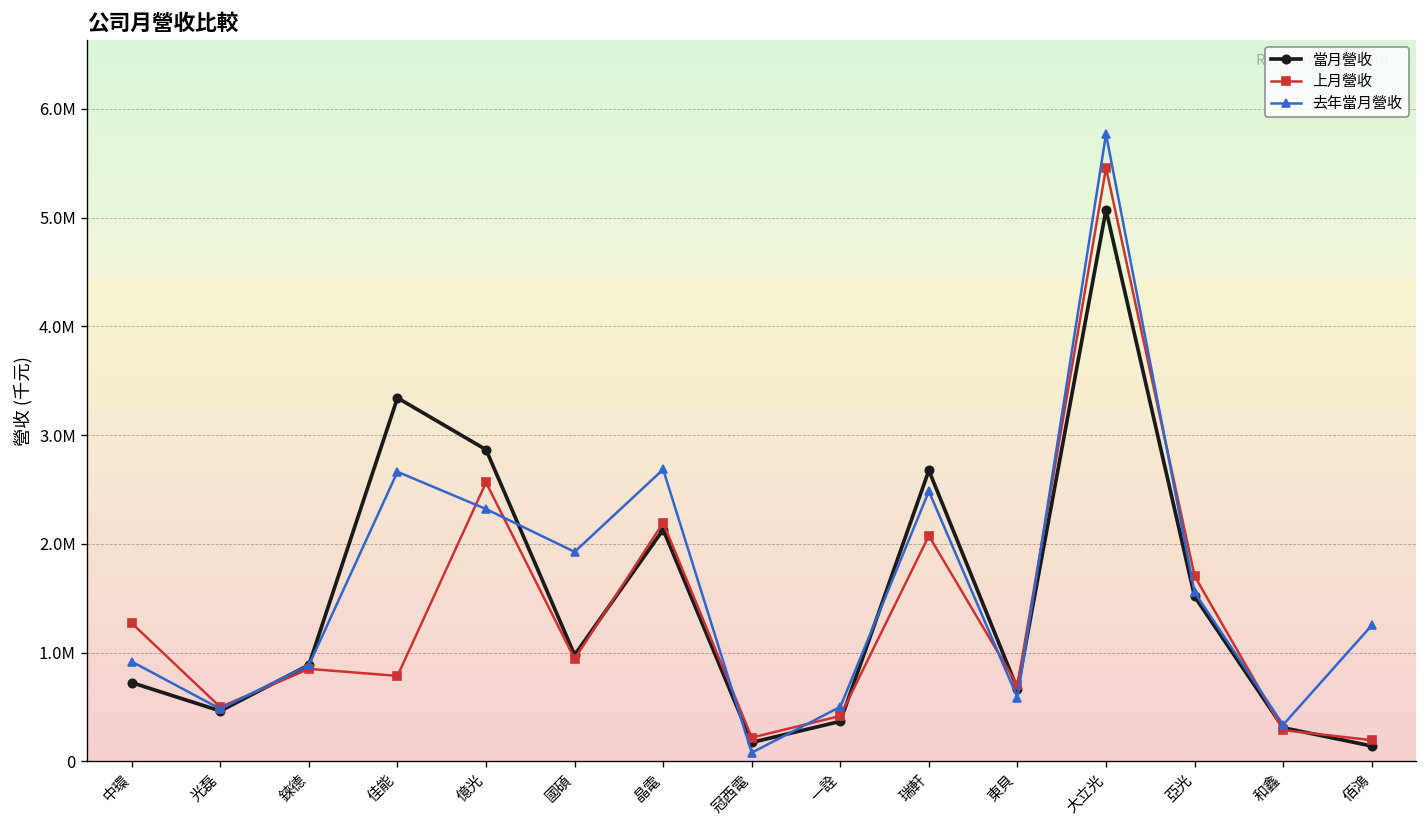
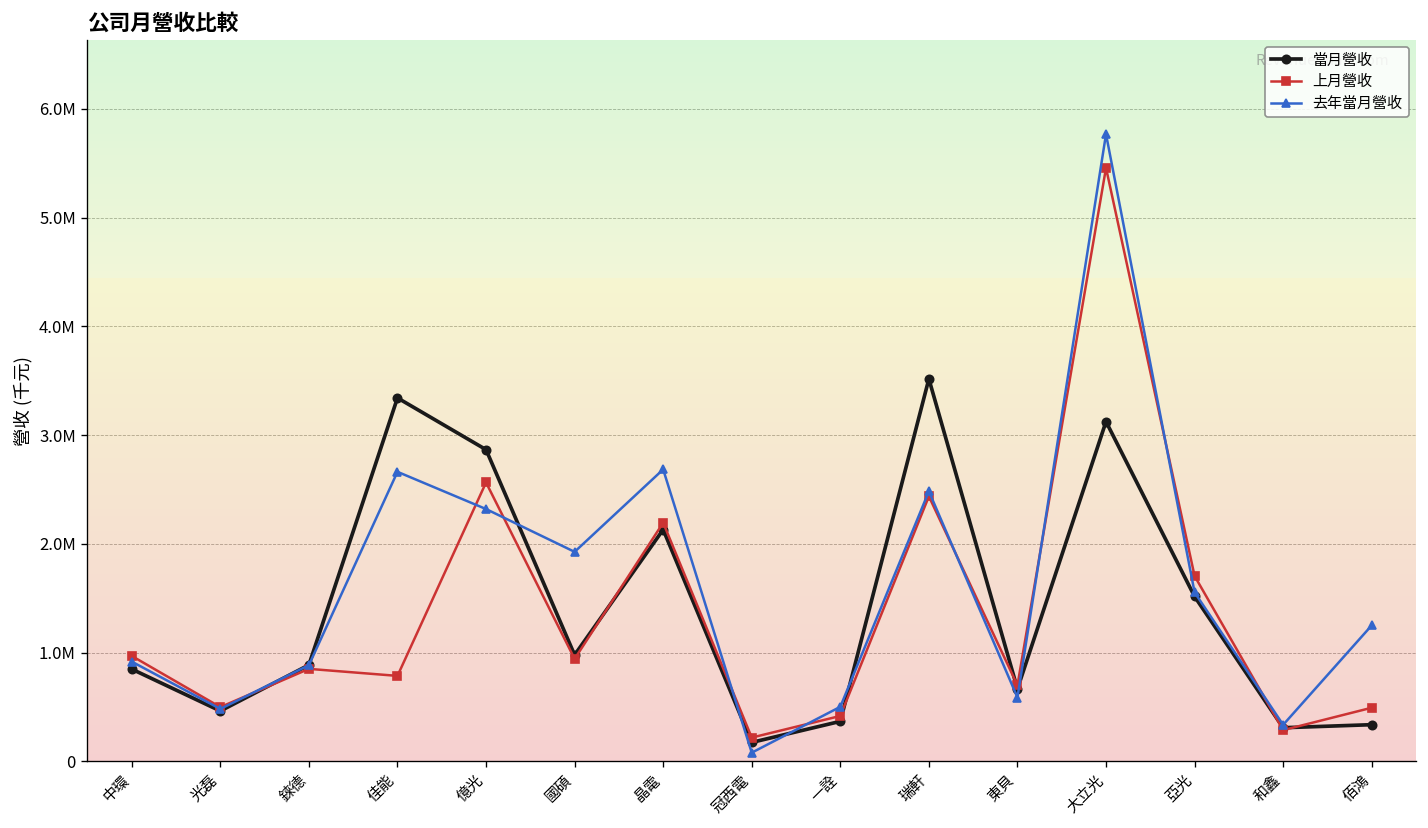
當月營收, 中環: 700000 -> 800000
上月營收, 中環: 1300000 -> 1000000
當月營收, 瑞軒: 2700000 -> 3500000
上月營收, 瑞軒: 2100000 -> 2400000
當月營收, 大立光: 5100000 -> 3100000
當月營收, 佰鴻: 100000 -> 300000
上月營收, 佰鴻: 200000 -> 500000
